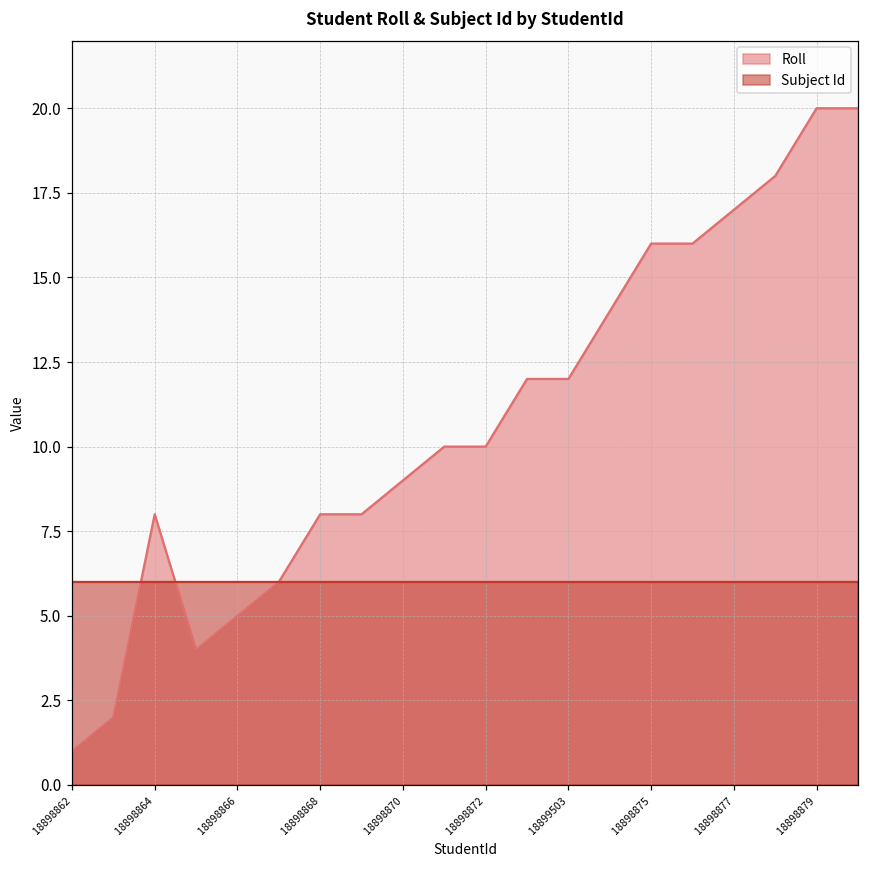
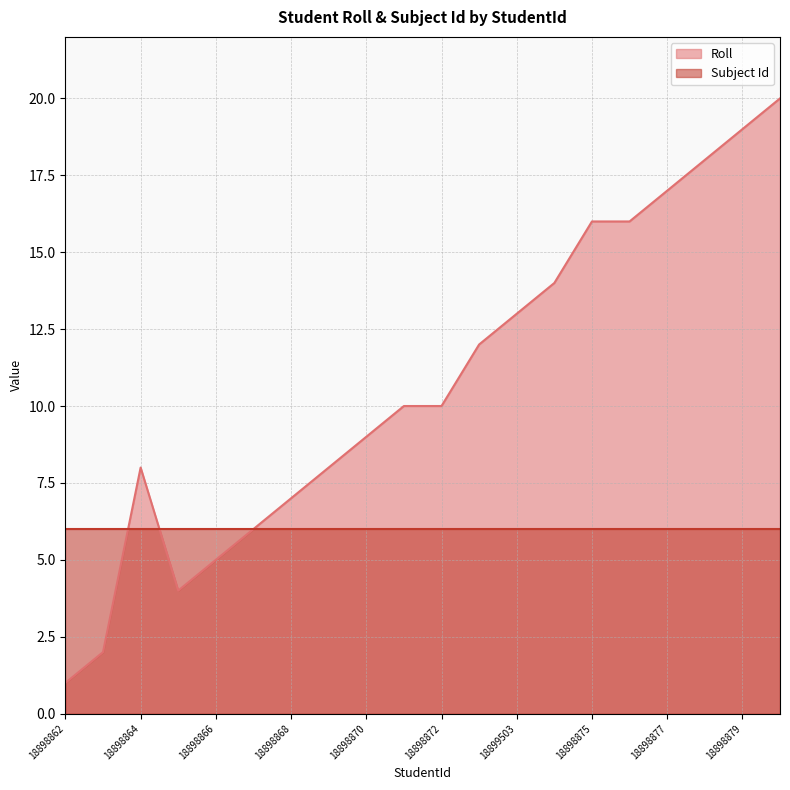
Roll, 18898868: 8 -> 7
Roll, 18899503: 12 -> 13
Roll, 18898879: 20 -> 19
